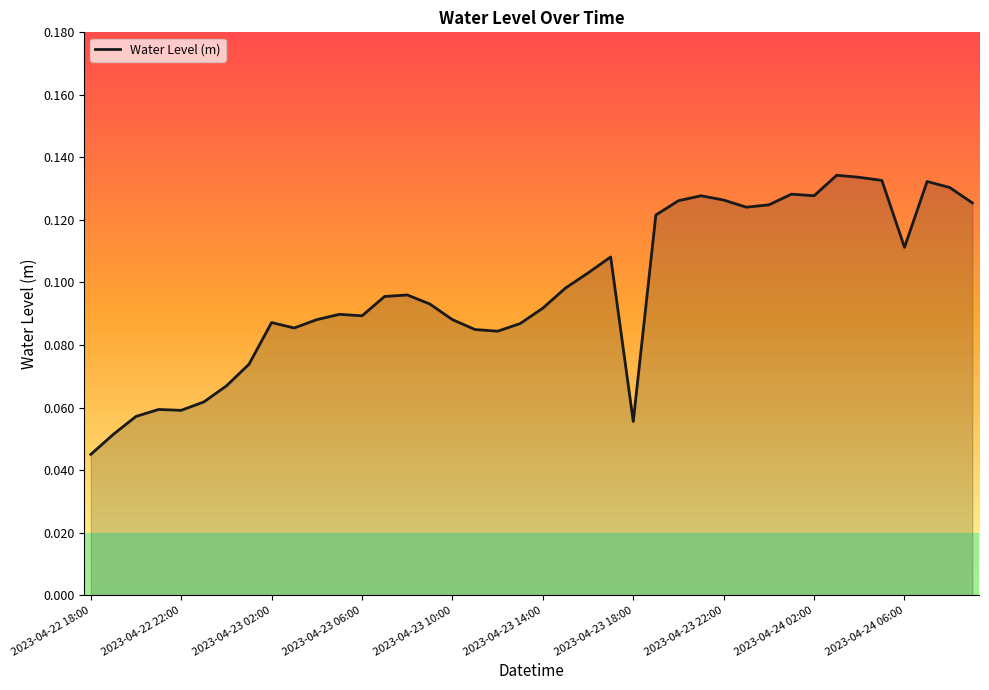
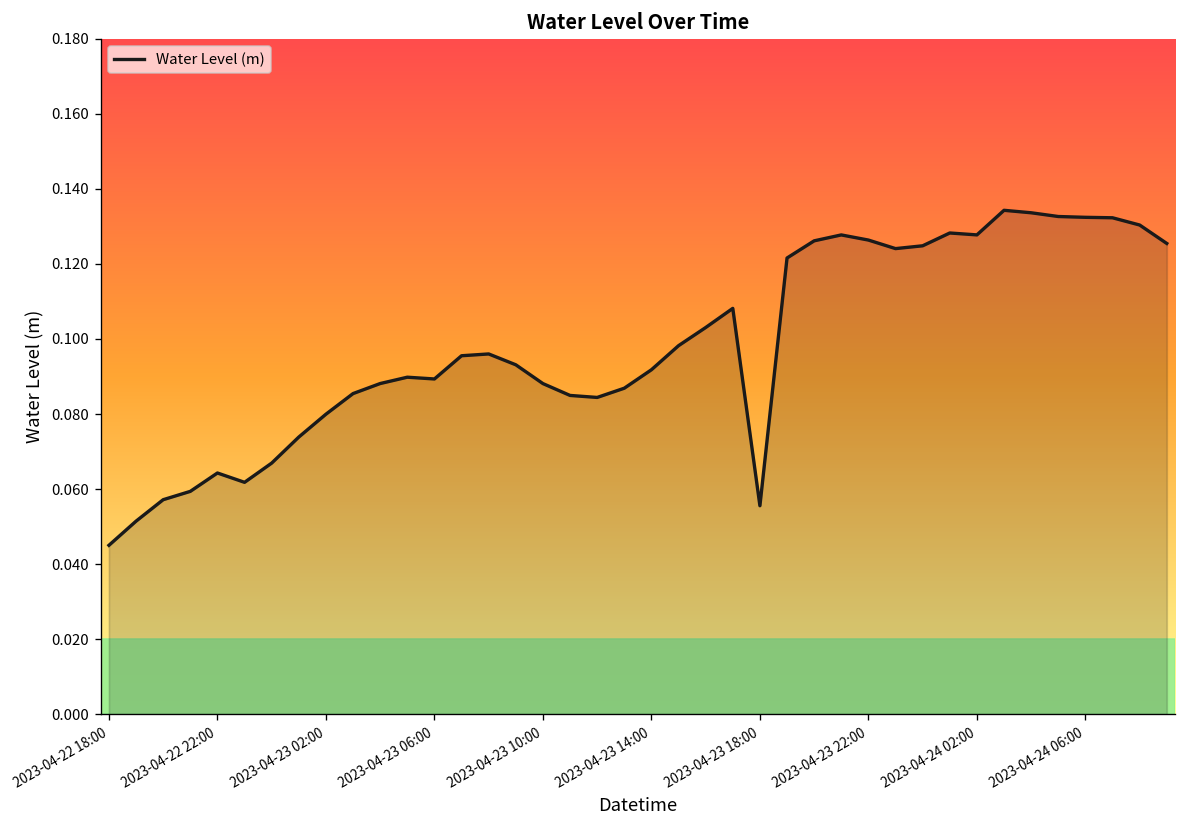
2023-04-22 22:00: 0.059 -> 0.064
2023-04-23 02:00: 0.087 -> 0.080
2023-04-24 06:00: 0.111 -> 0.132
